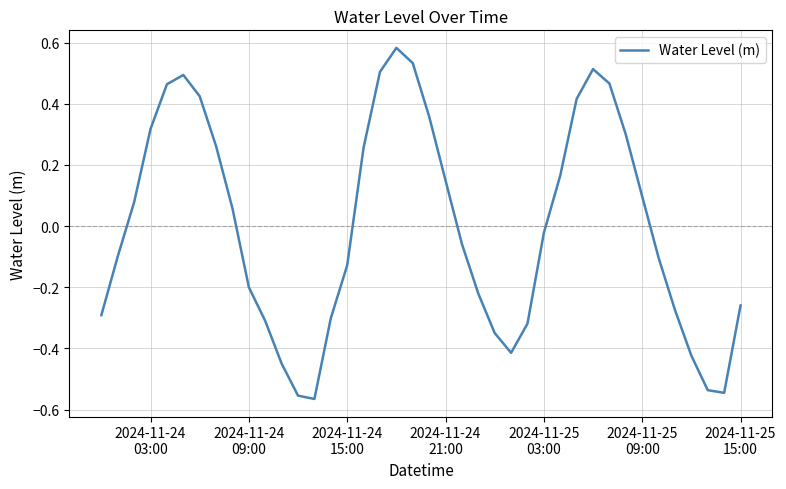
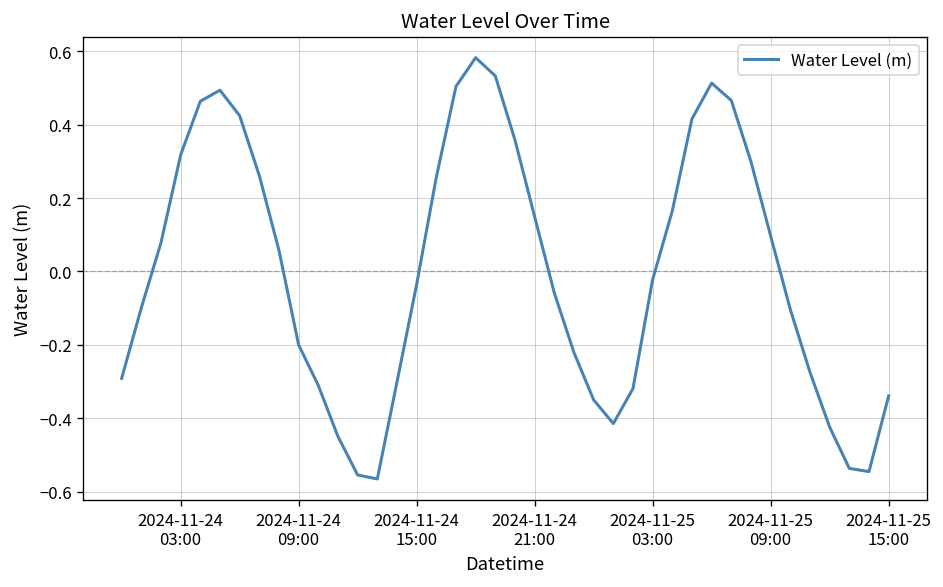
2024-11-24 15:00: -0.13 -> -0.04
2024-11-25 15:00: -0.26 -> -0.34
